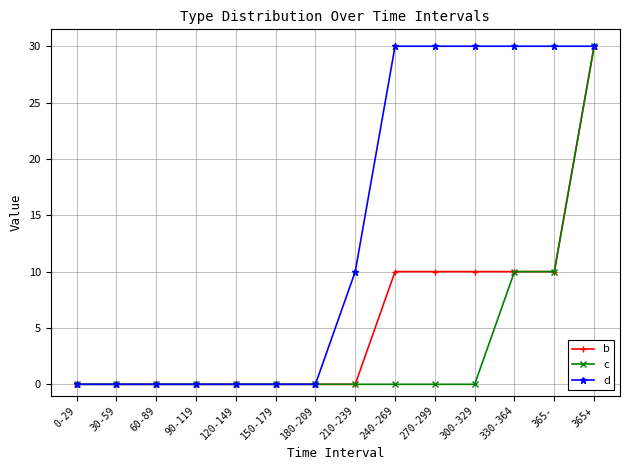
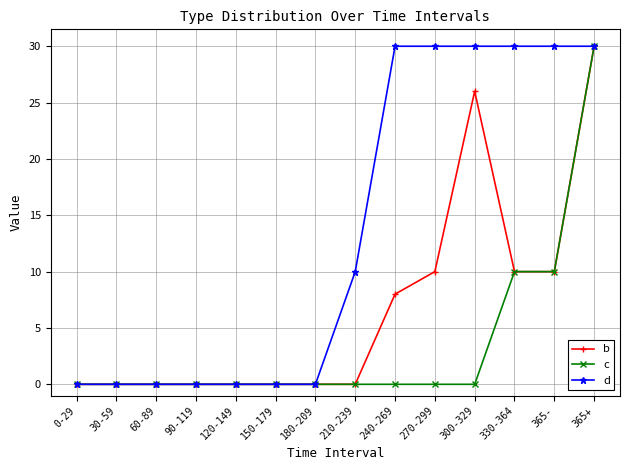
b, 240-269: 10 -> 8
b, 300-329: 10 -> 26
